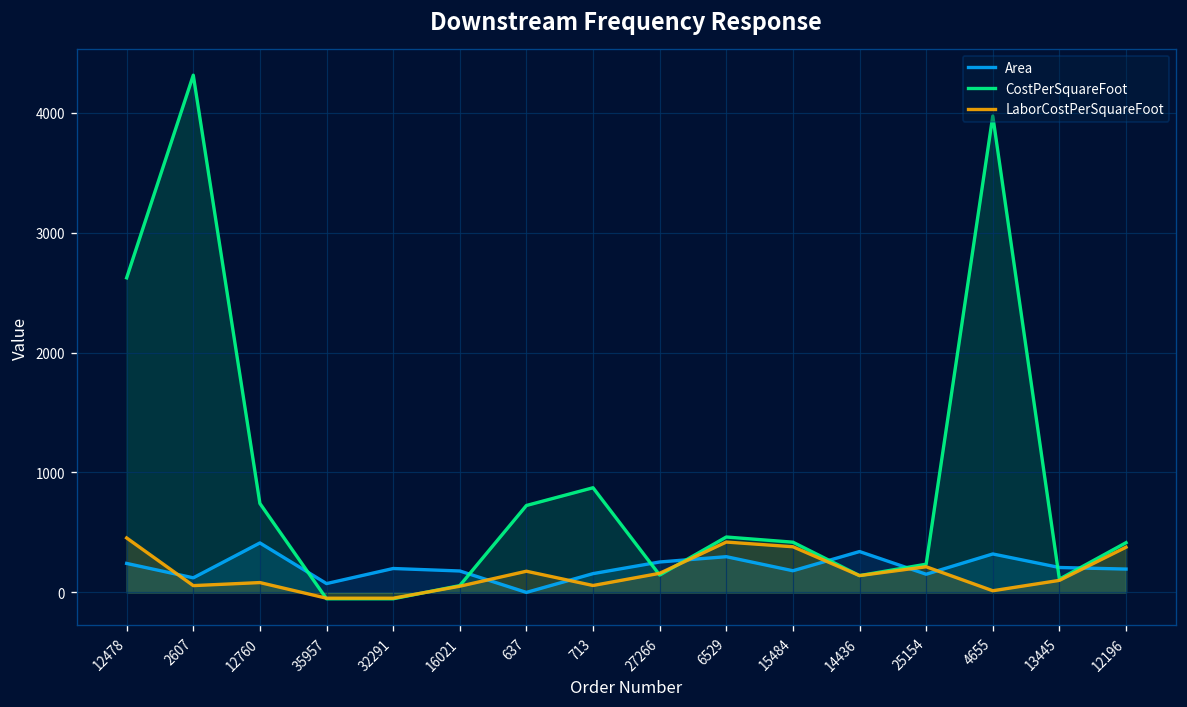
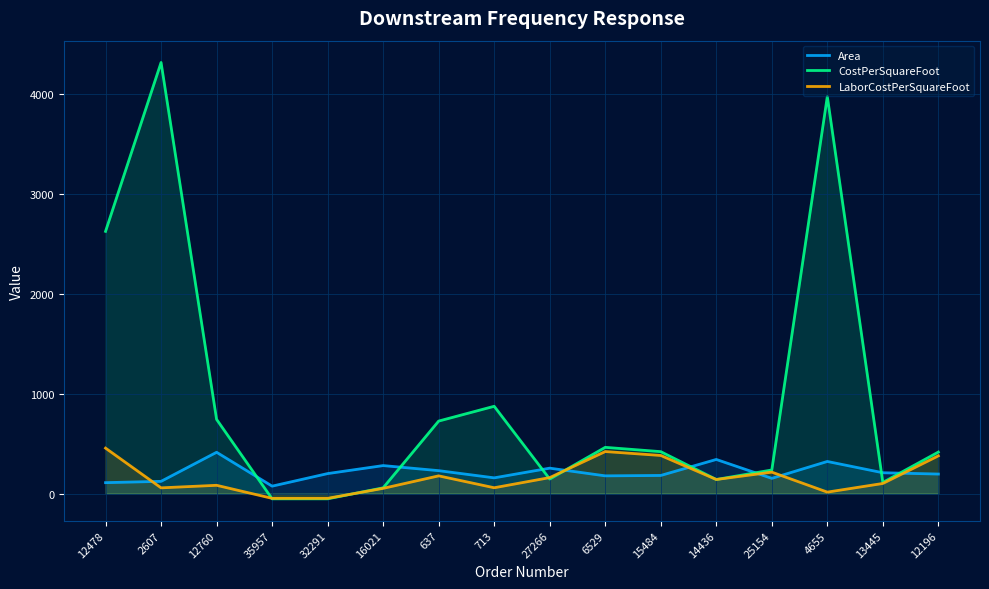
Area, 12478: 200 -> 100
Area, 16021: 200 -> 300
Area, 637: 0 -> 200
Area, 6529: 300 -> 200
